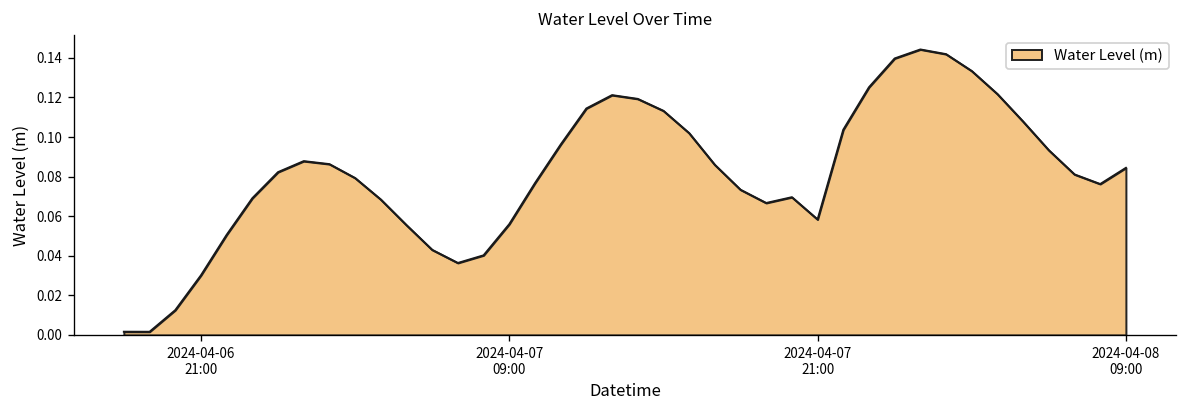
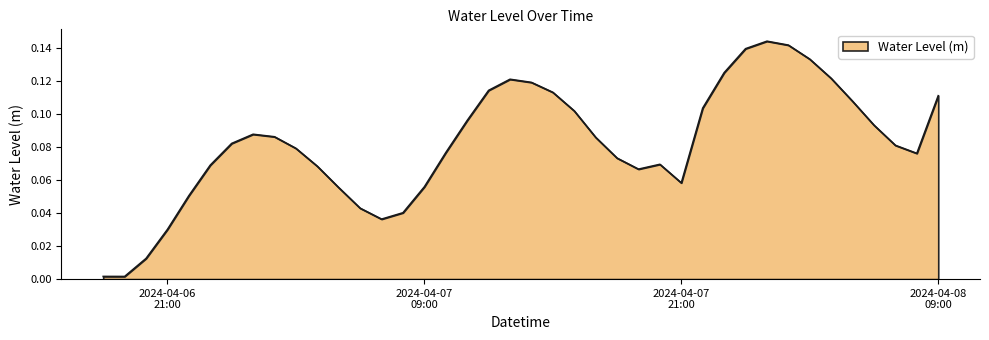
2024-04-08 09:00: 0.084 -> 0.111
